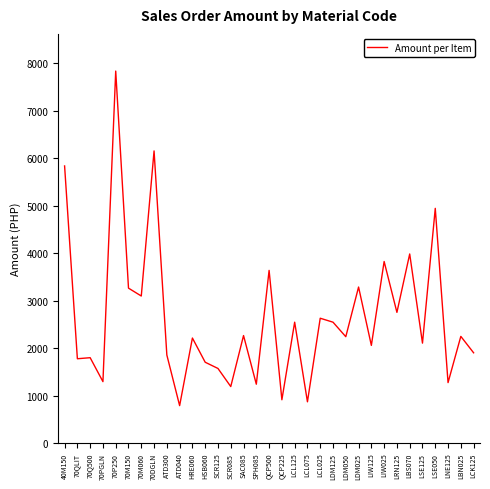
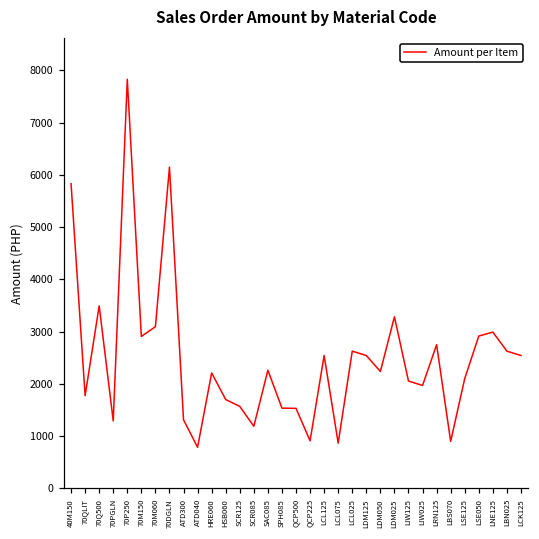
70Q500: 1800 -> 3500
70M150: 3300 -> 2900
ATD300: 1900 -> 1300
SPH085: 1200 -> 1500
QCP500: 3600 -> 1500
LIW025: 3800 -> 2000
LBS070: 4000 -> 900
LSE050: 4900 -> 2900
LNE125: 1300 -> 3000
LBN025: 2200 -> 2600
LCK125: 1900 -> 2500
